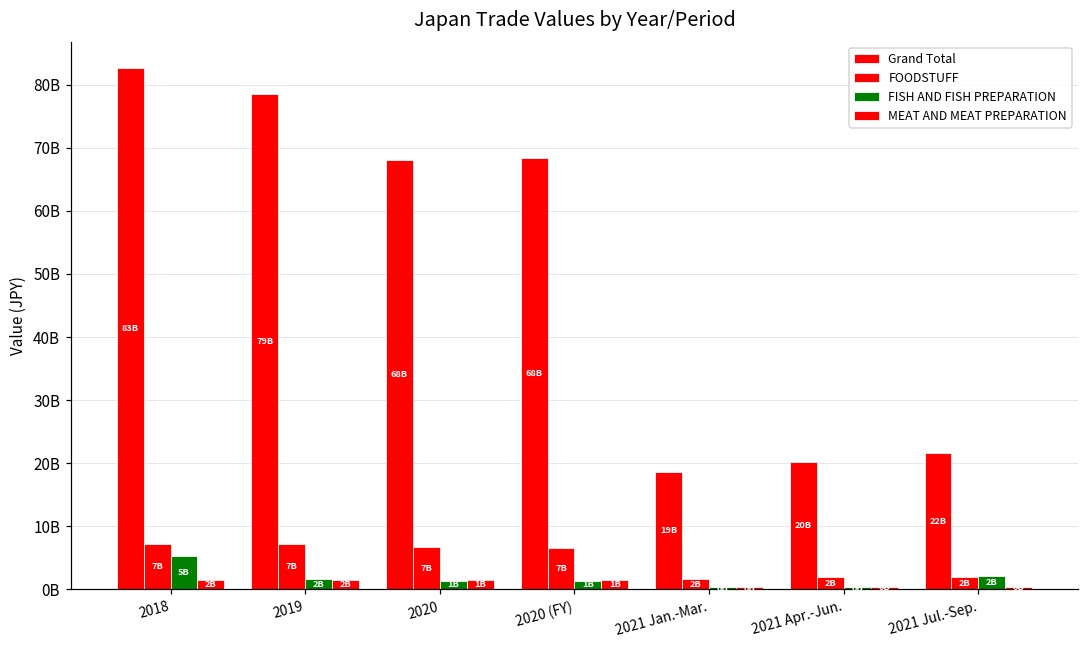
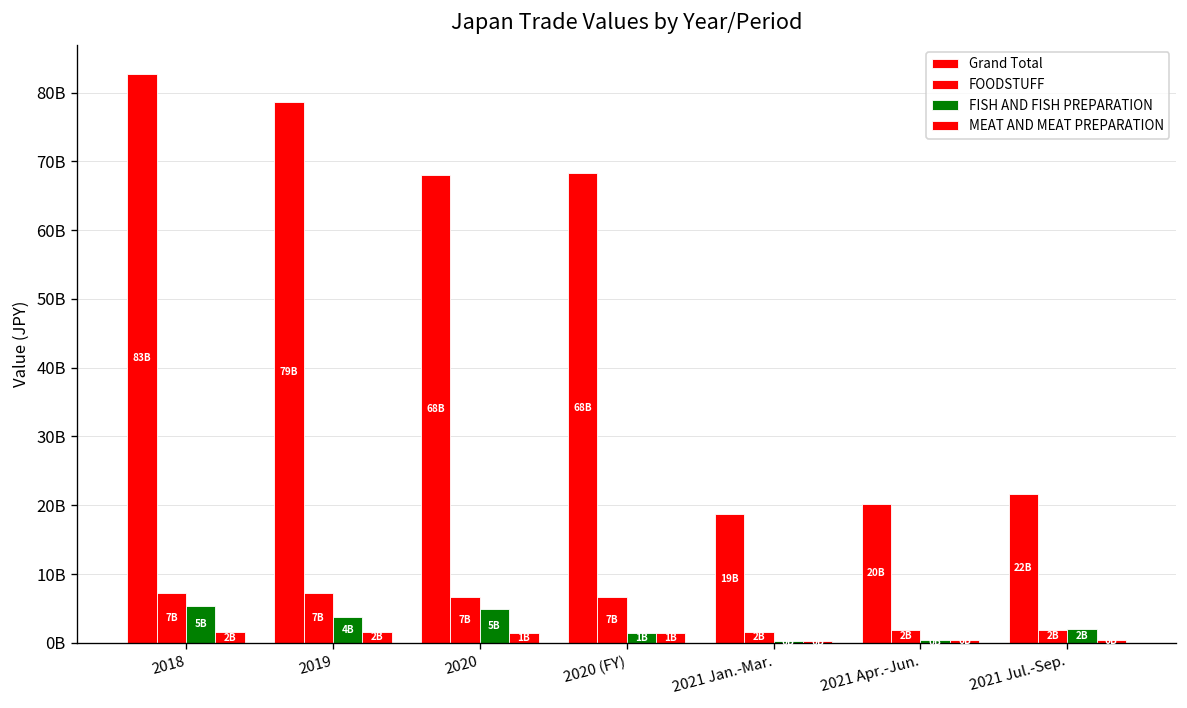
FISH AND FISH PREPARATION, 2019: 2B -> 4B
FISH AND FISH PREPARATION, 2020: 1B -> 5B
